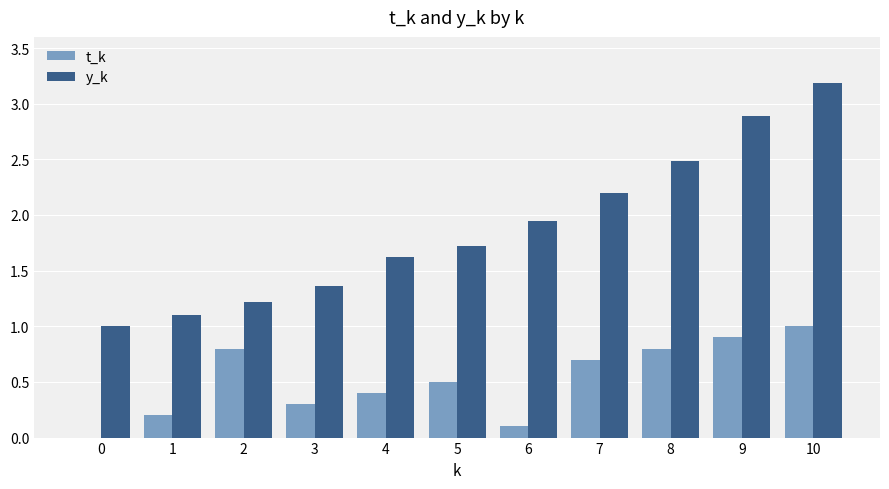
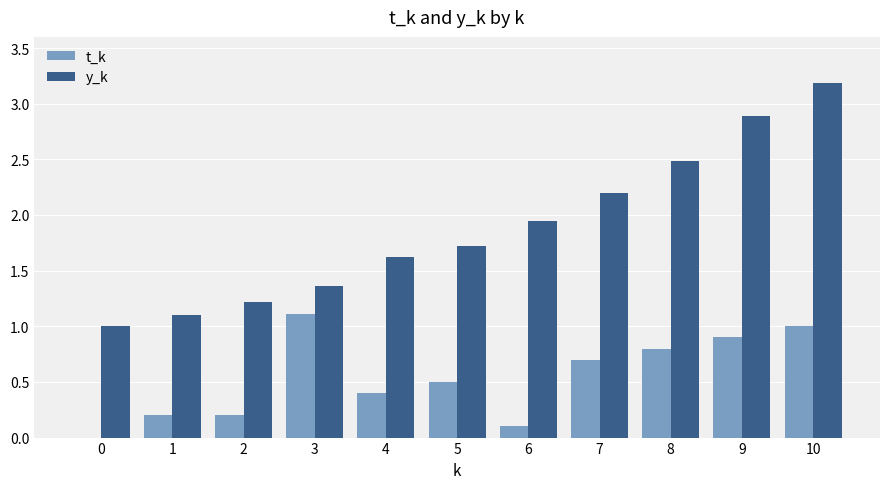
t_k, 2: 0.8 -> 0.2
t_k, 3: 0.30 -> 1.11
